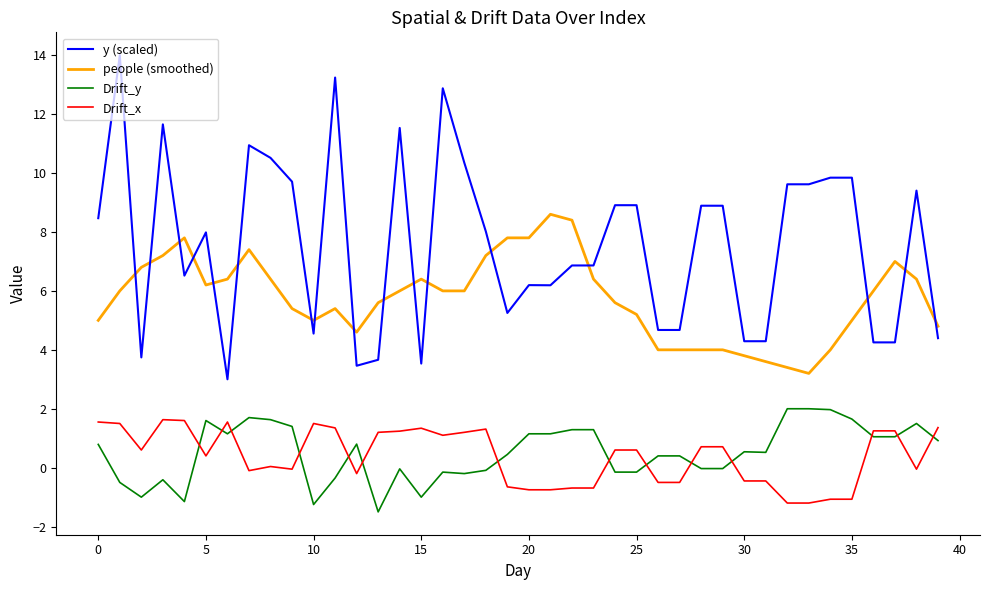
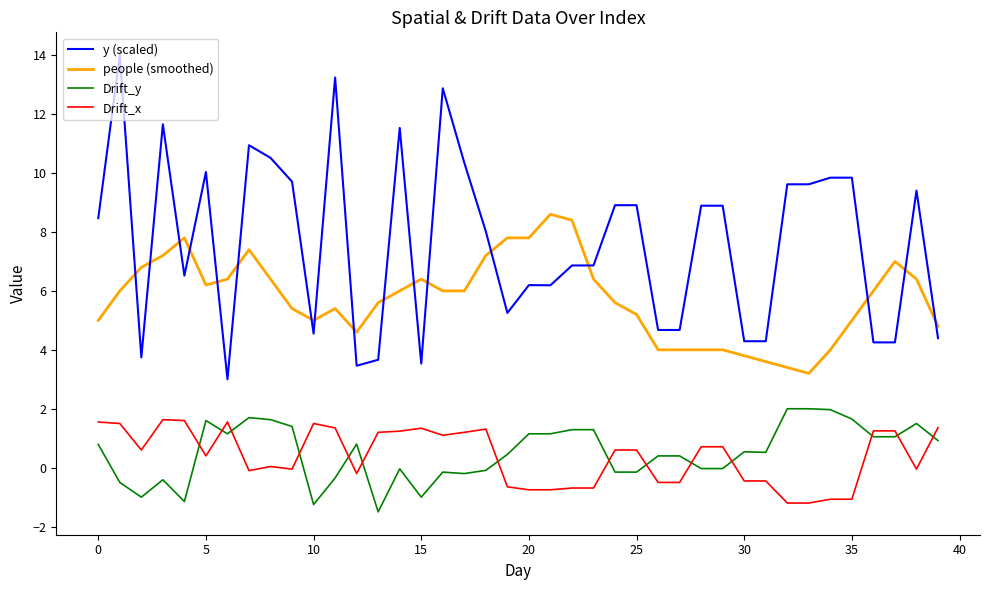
y (scaled), 5: 8.0 -> 10.0
